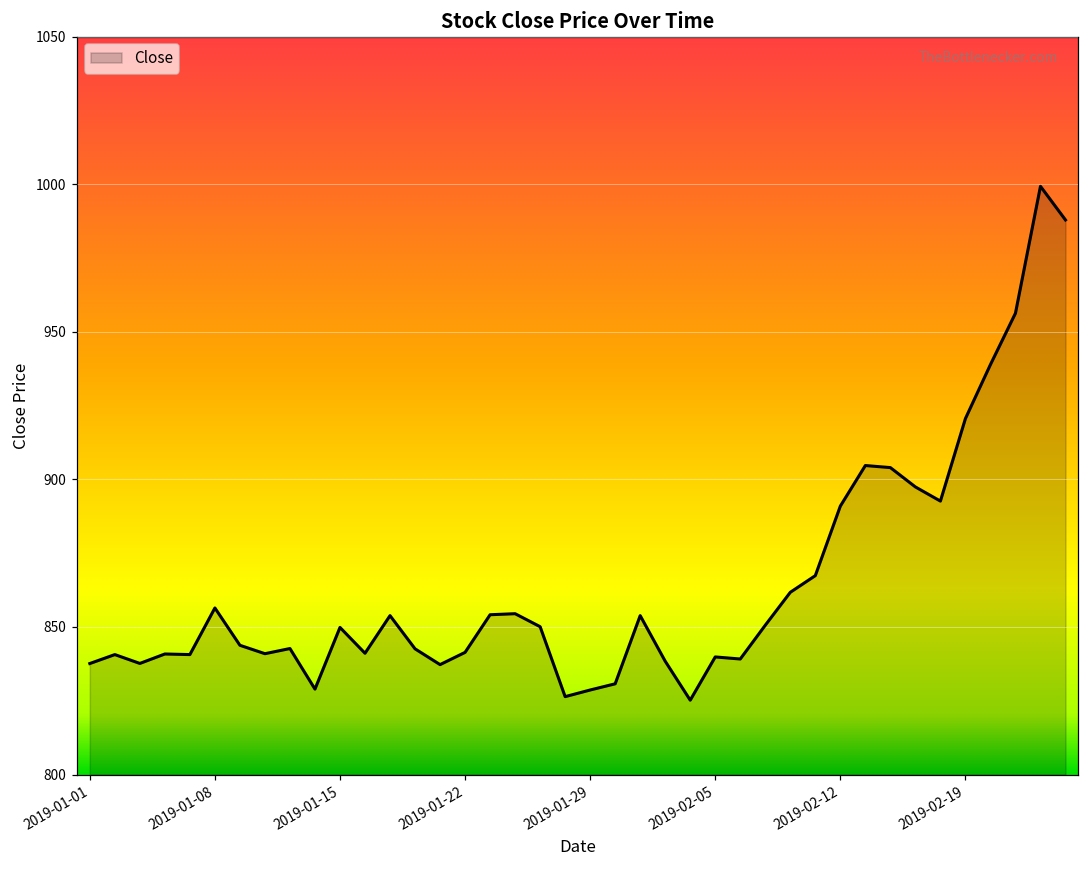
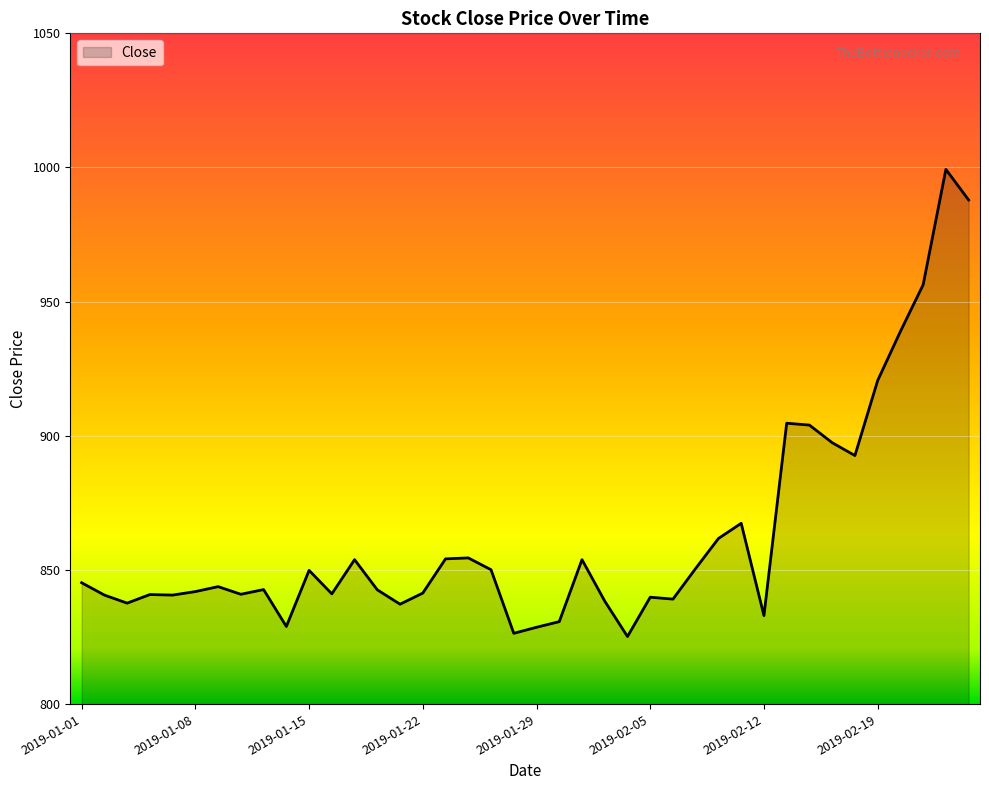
2019-01-01: 838 -> 845
2019-01-08: 856 -> 842
2019-02-12: 891 -> 833
